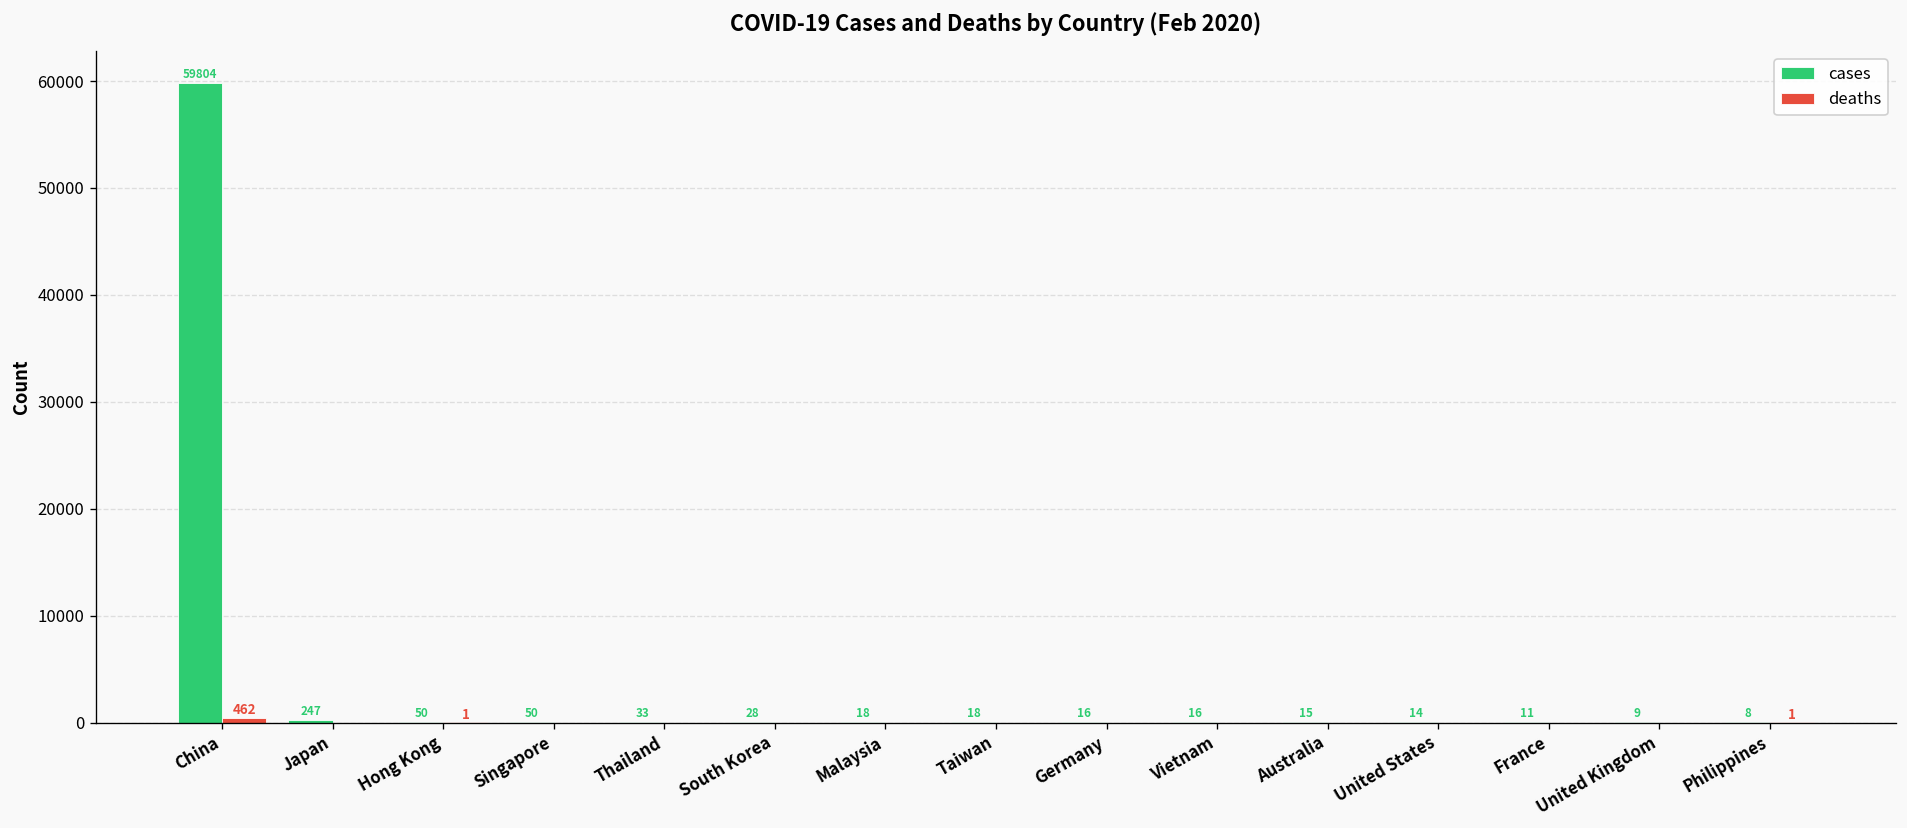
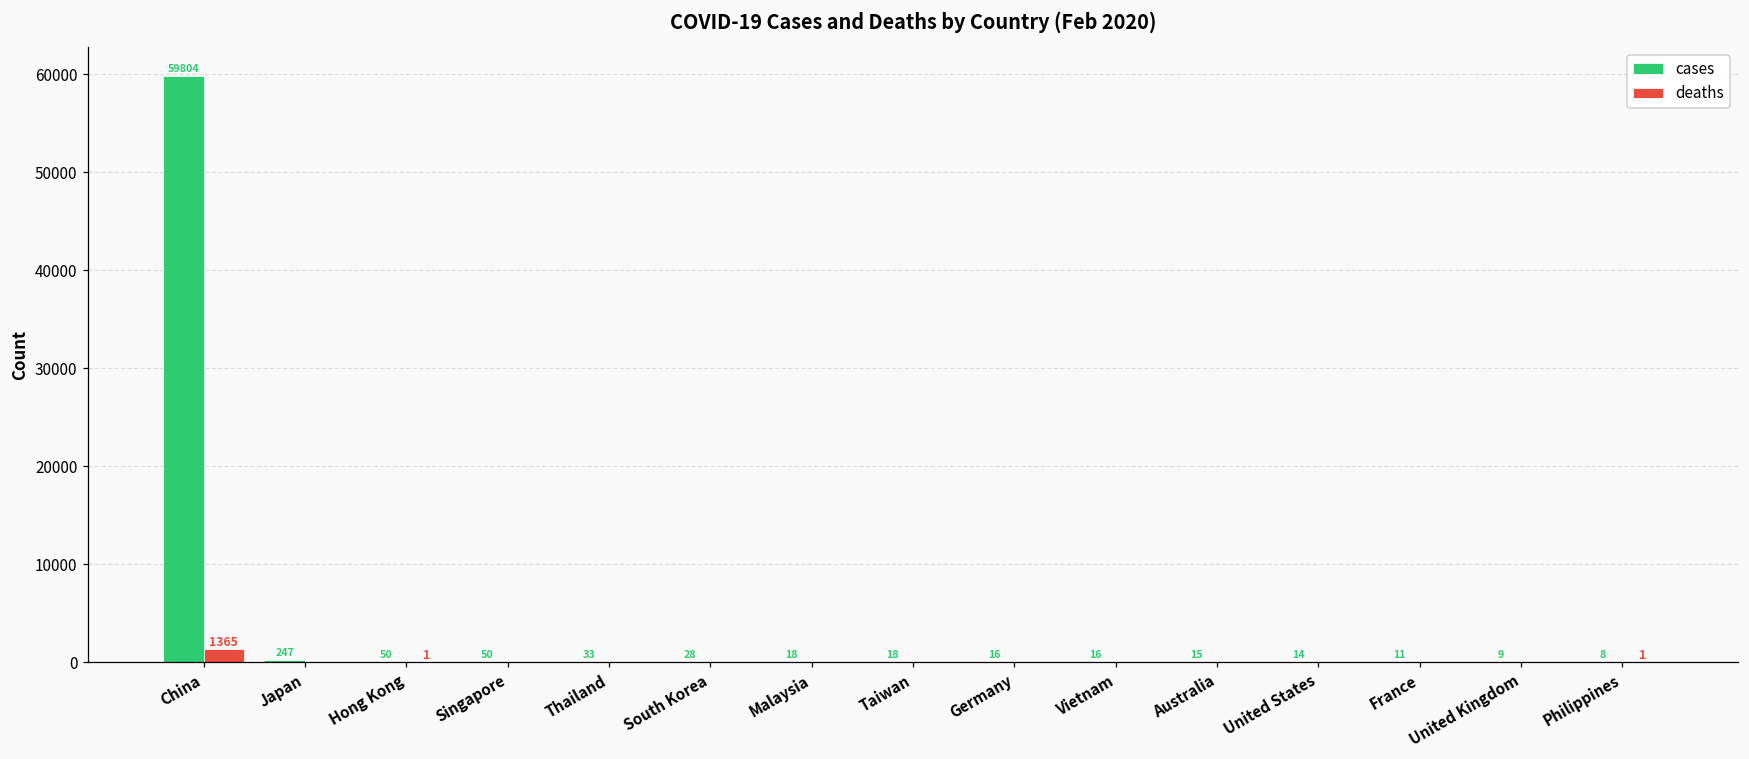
deaths, China: 462 -> 1365
